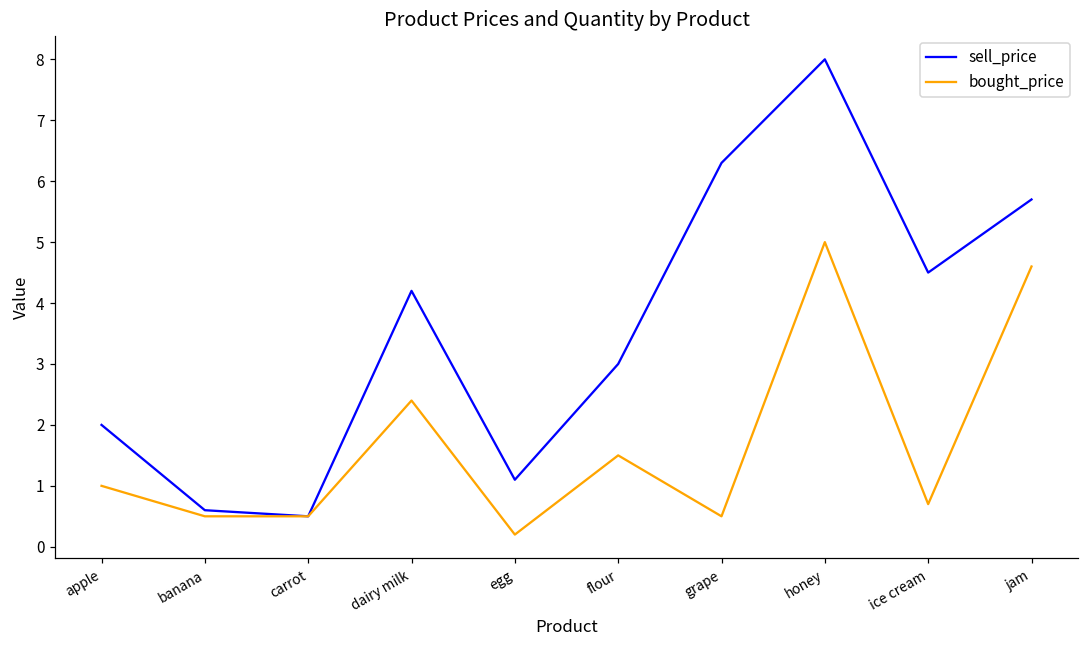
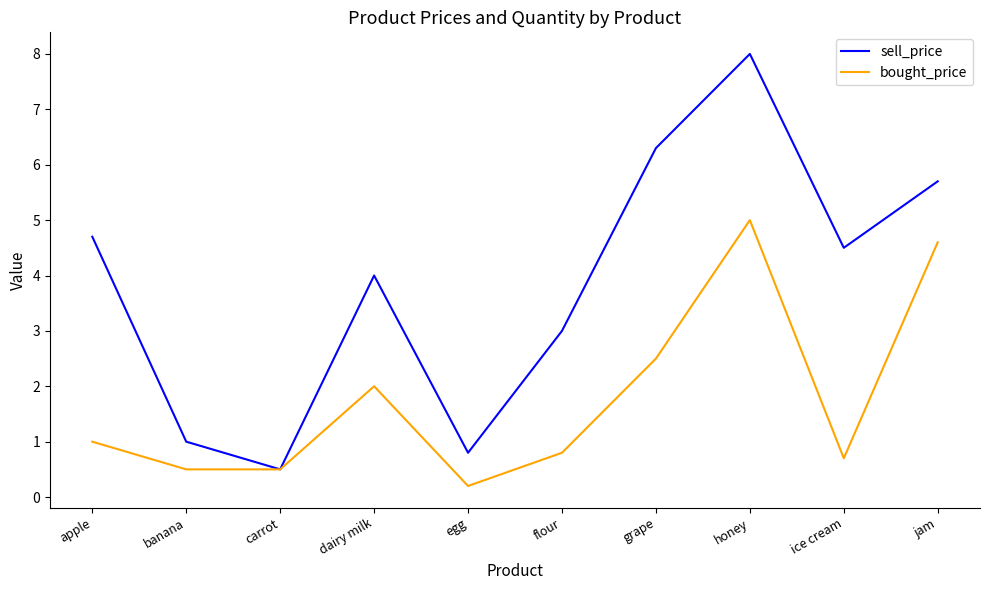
sell_price, apple: 2.0 -> 4.7
sell_price, banana: 0.6 -> 1.0
sell_price, dairy milk: 4.2 -> 4.0
bought_price, dairy milk: 2.4 -> 2.0
sell_price, egg: 1.1 -> 0.8
bought_price, flour: 1.5 -> 0.8
bought_price, grape: 0.5 -> 2.5
